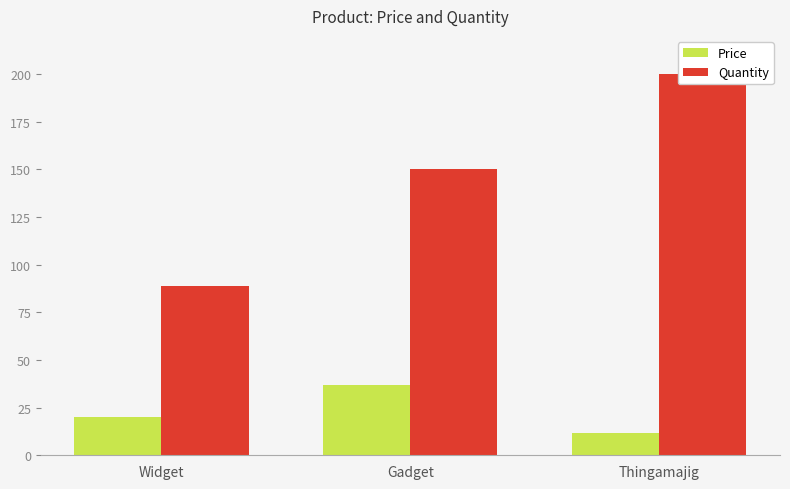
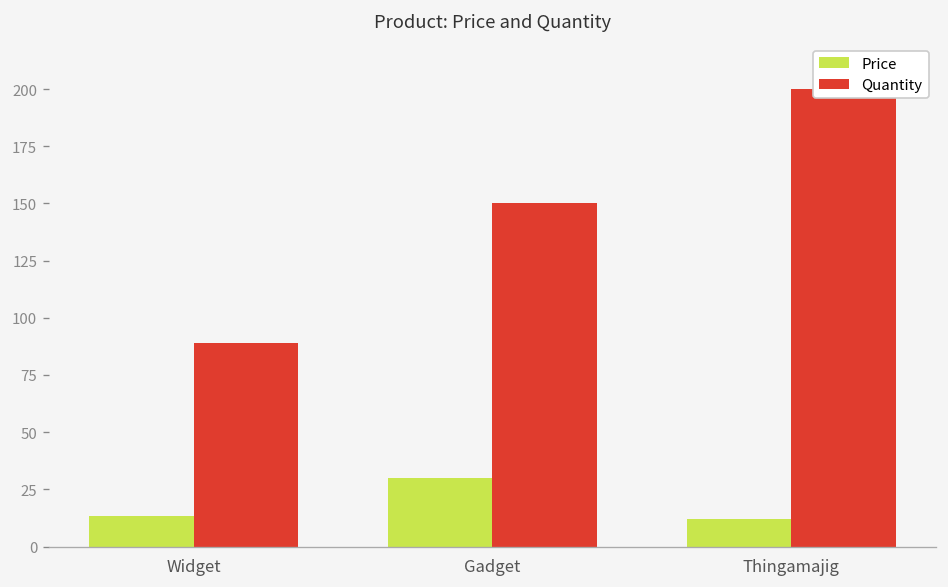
Price, Widget: 20 -> 13
Price, Gadget: 37 -> 30
